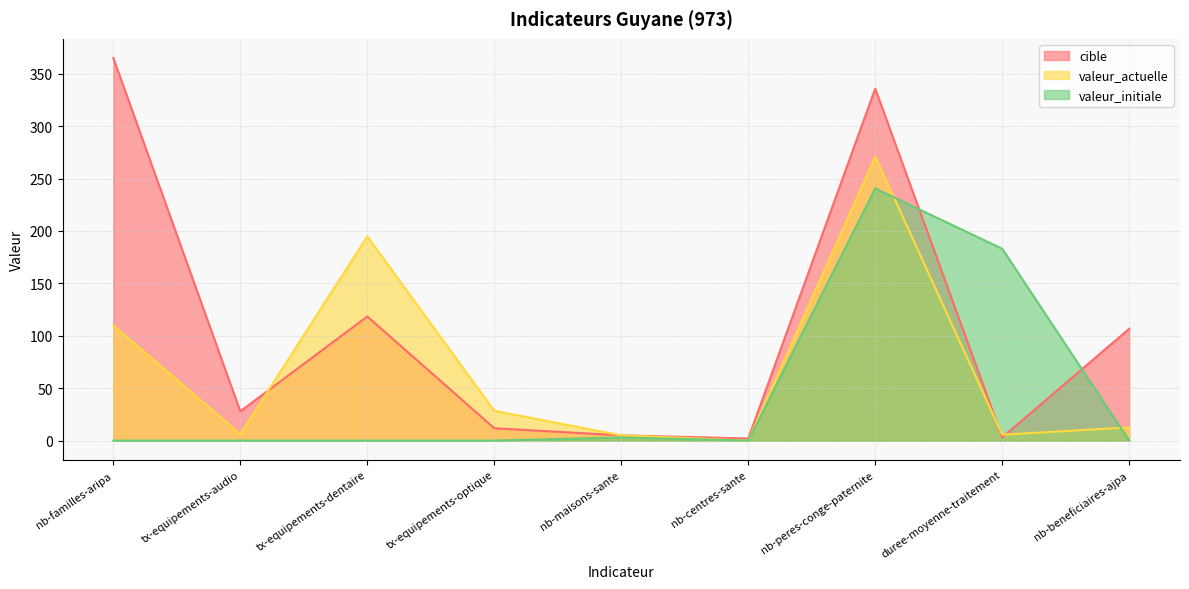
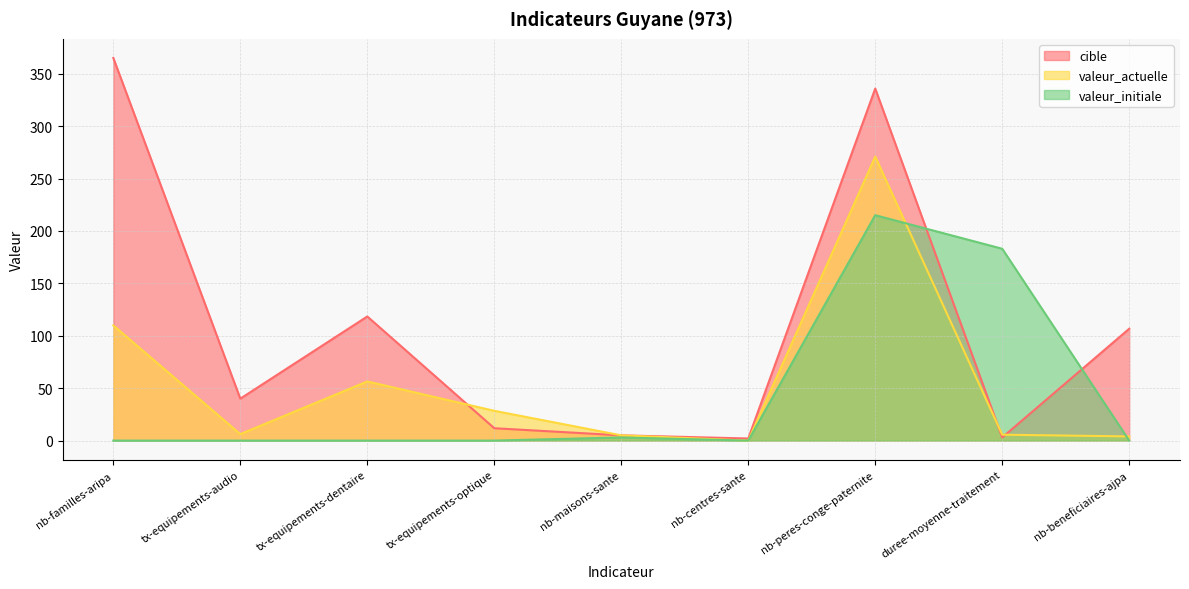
cible, tx-equipements-audio: 28 -> 40
valeur_actuelle, tx-equipements-dentaire: 195 -> 56
valeur_initiale, nb-peres-conge-paternite: 241 -> 215
valeur_actuelle, nb-beneficiaires-ajpa: 13 -> 4
